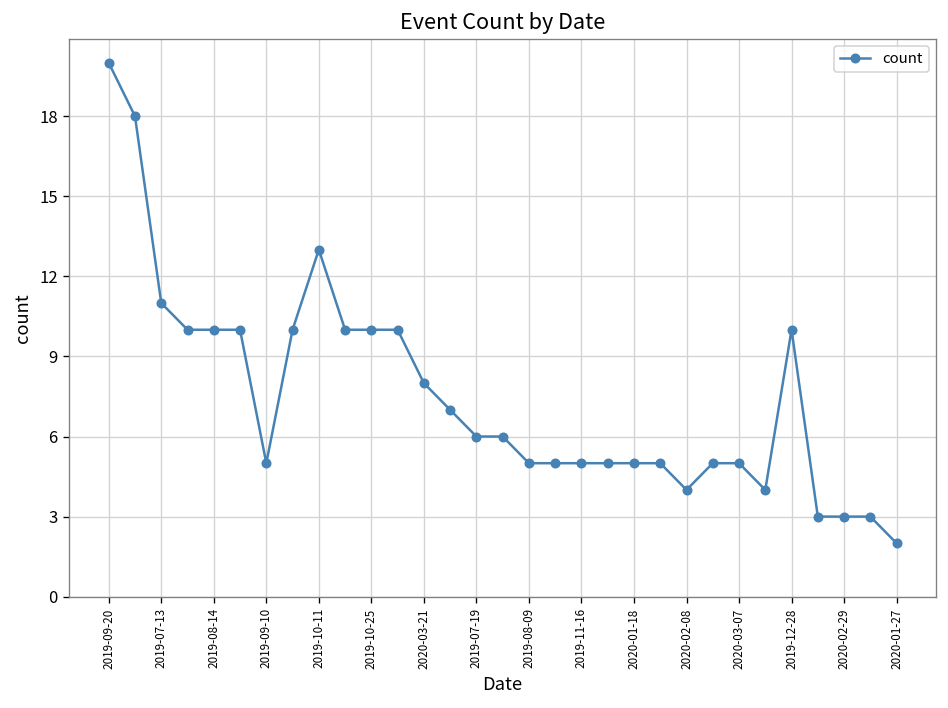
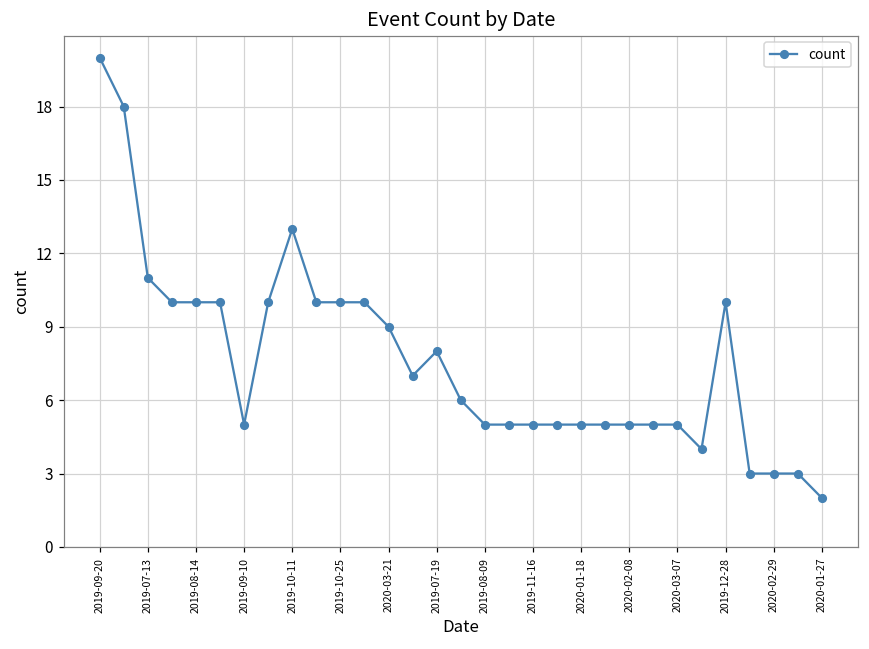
2020-03-21: 8 -> 9
2019-07-19: 6 -> 8
2020-02-08: 4 -> 5
